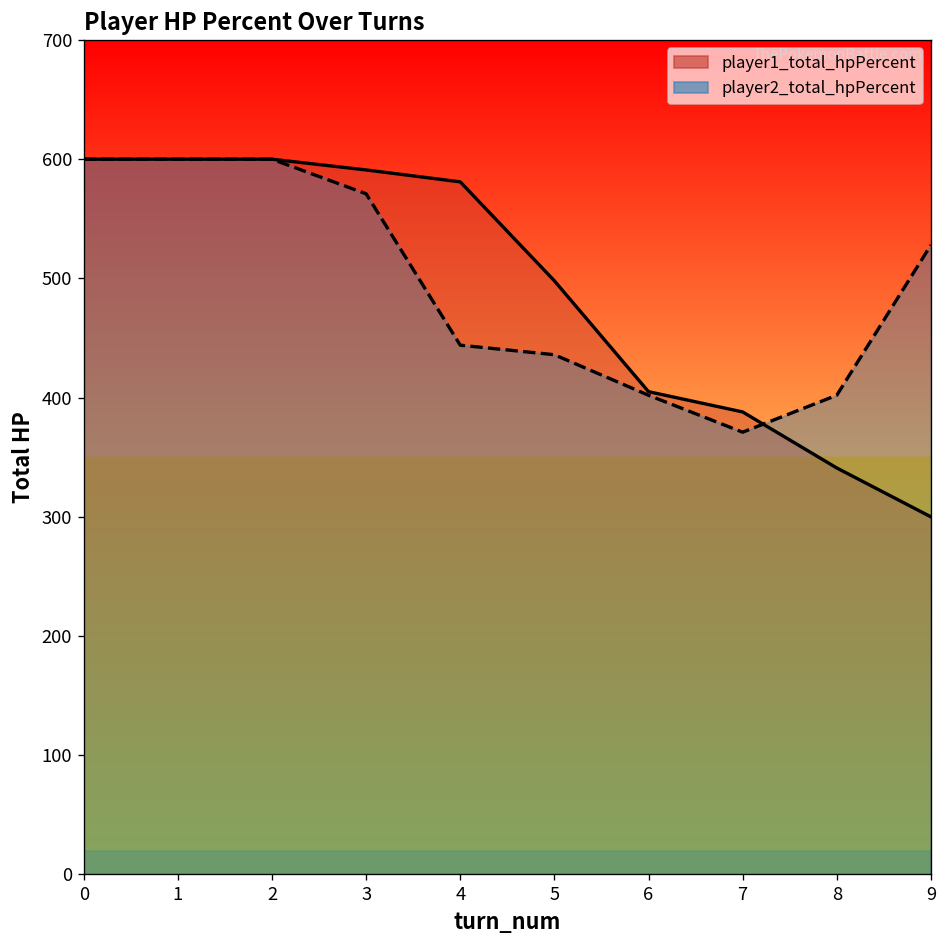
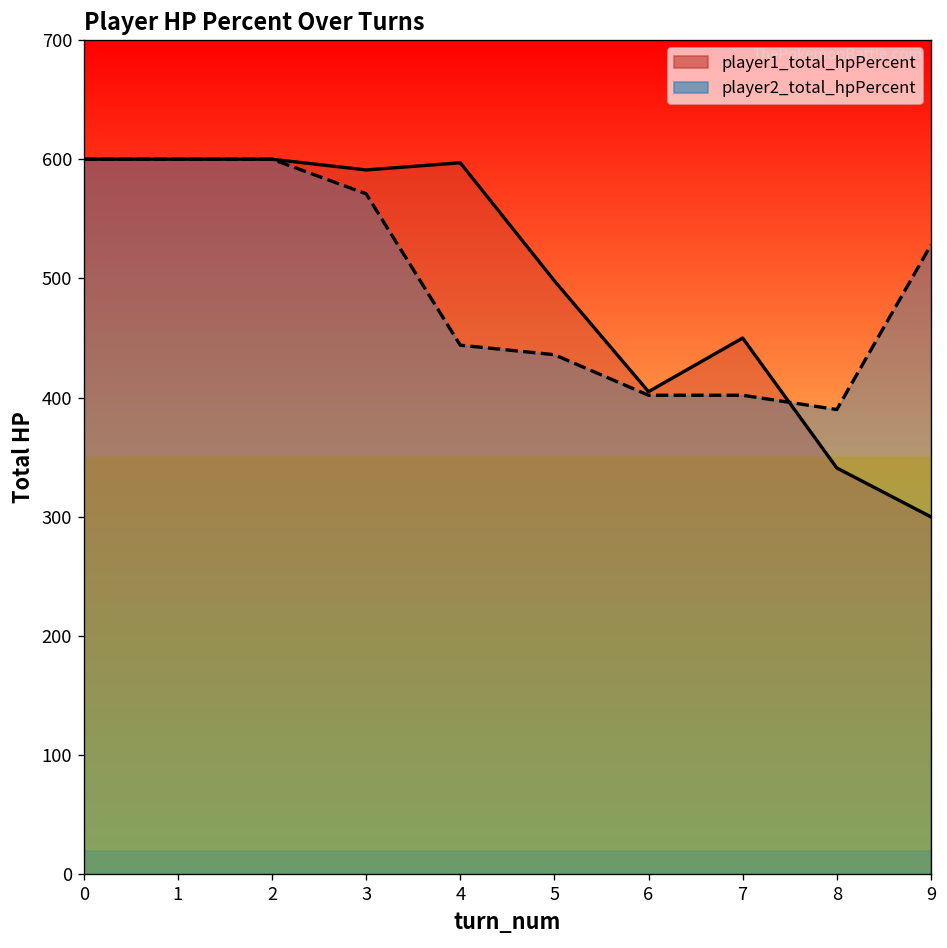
player1_total_hpPercent, 4: 580 -> 600
player1_total_hpPercent, 7: 390 -> 450
player2_total_hpPercent, 7: 370 -> 400
player2_total_hpPercent, 8: 400 -> 390
